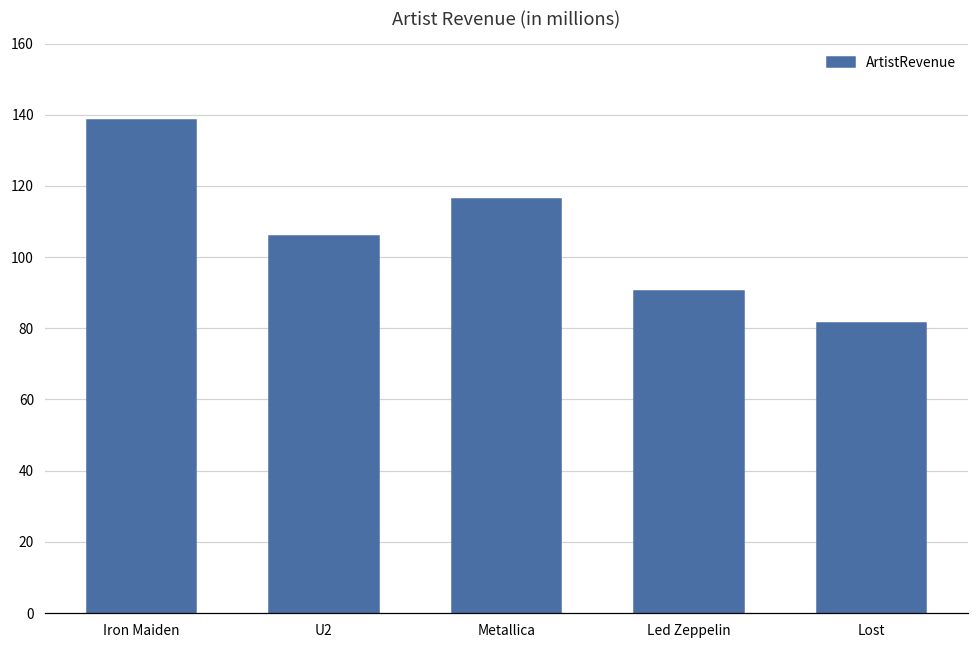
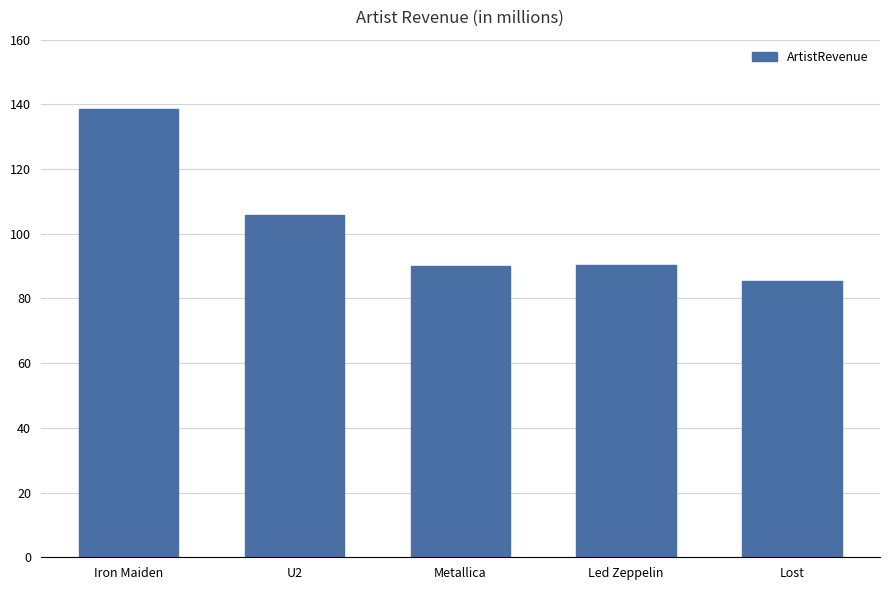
Metallica: 116 -> 90
Lost: 82 -> 85
